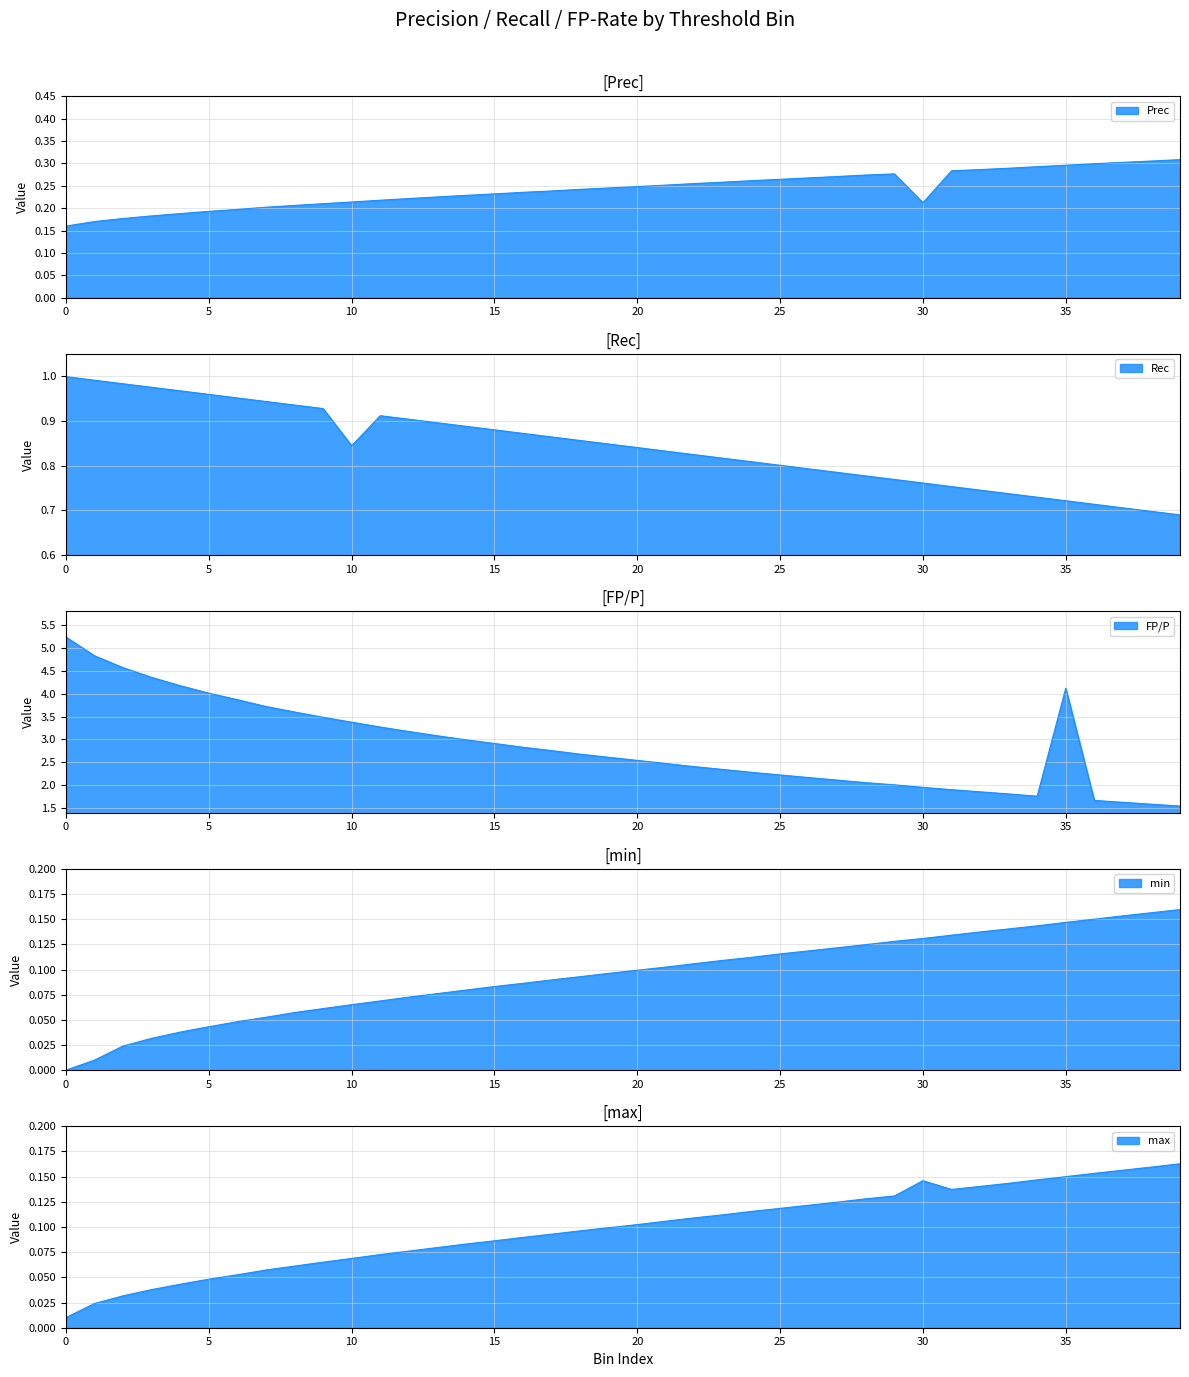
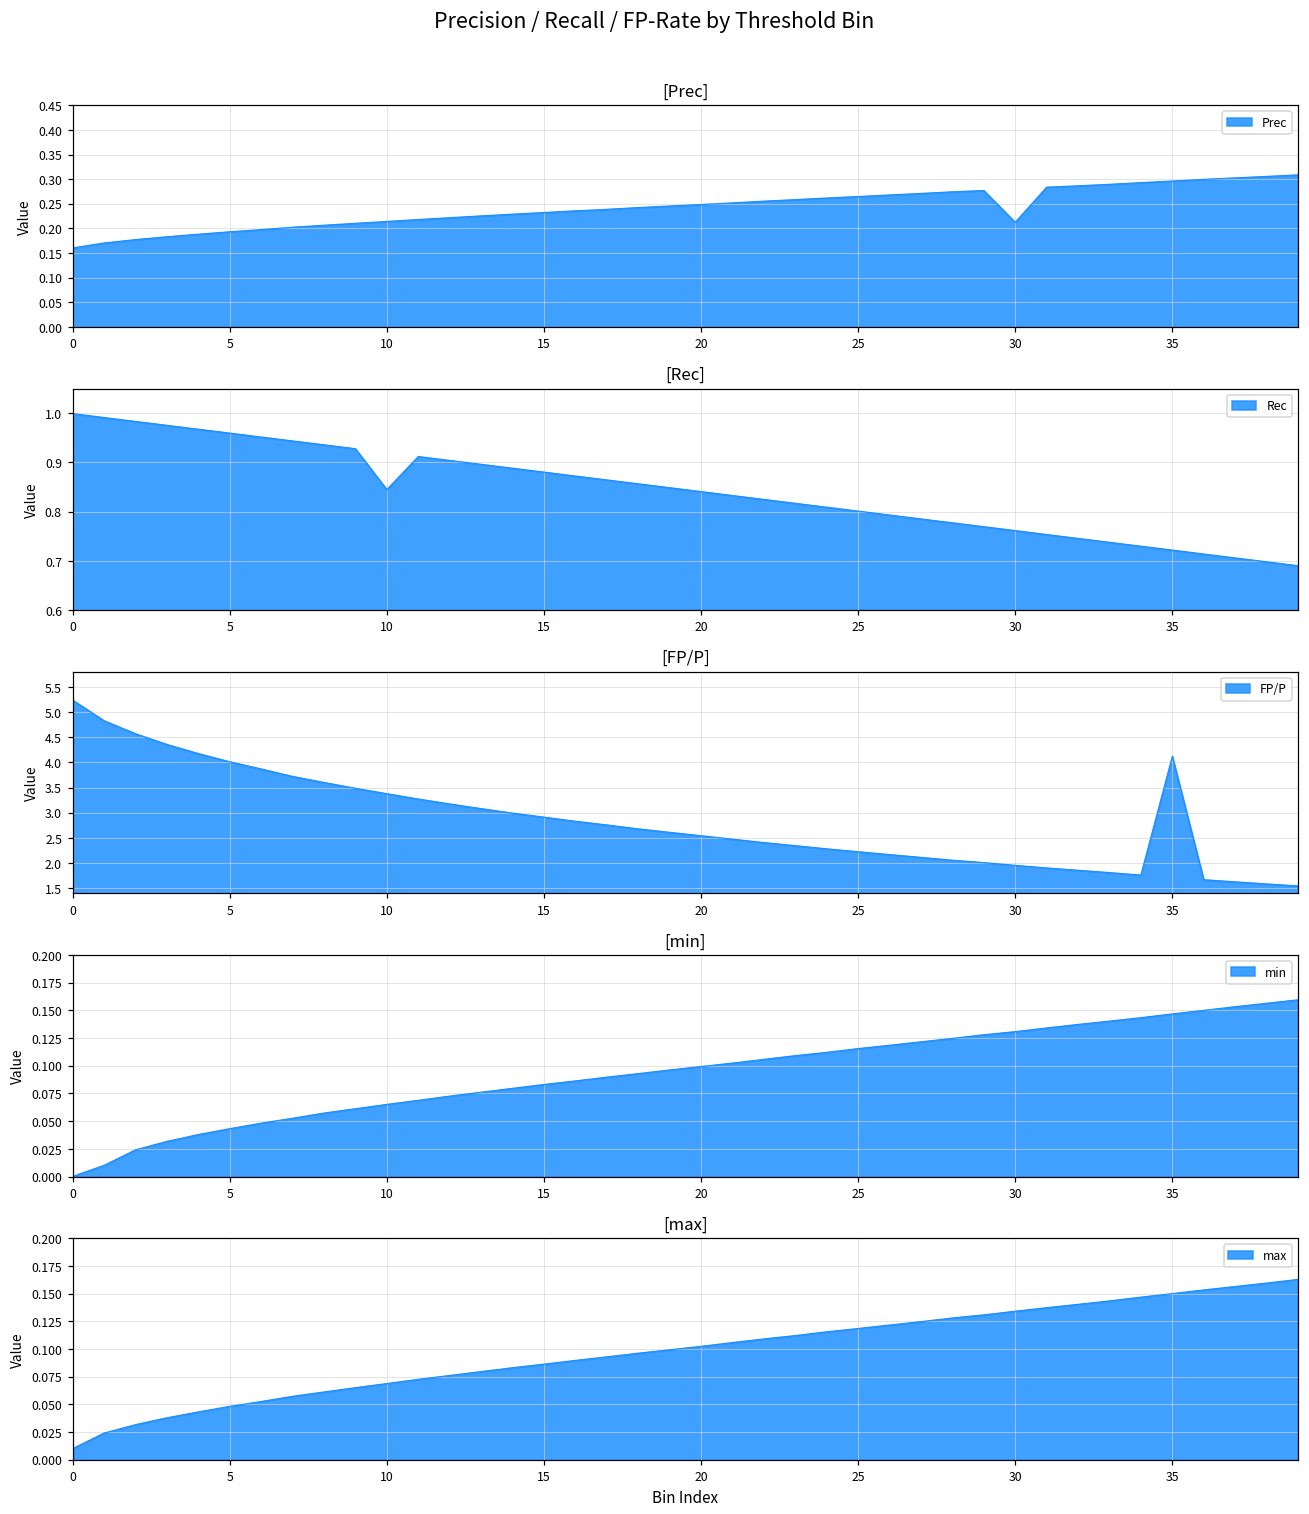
[max], 30: 0.146 -> 0.134
